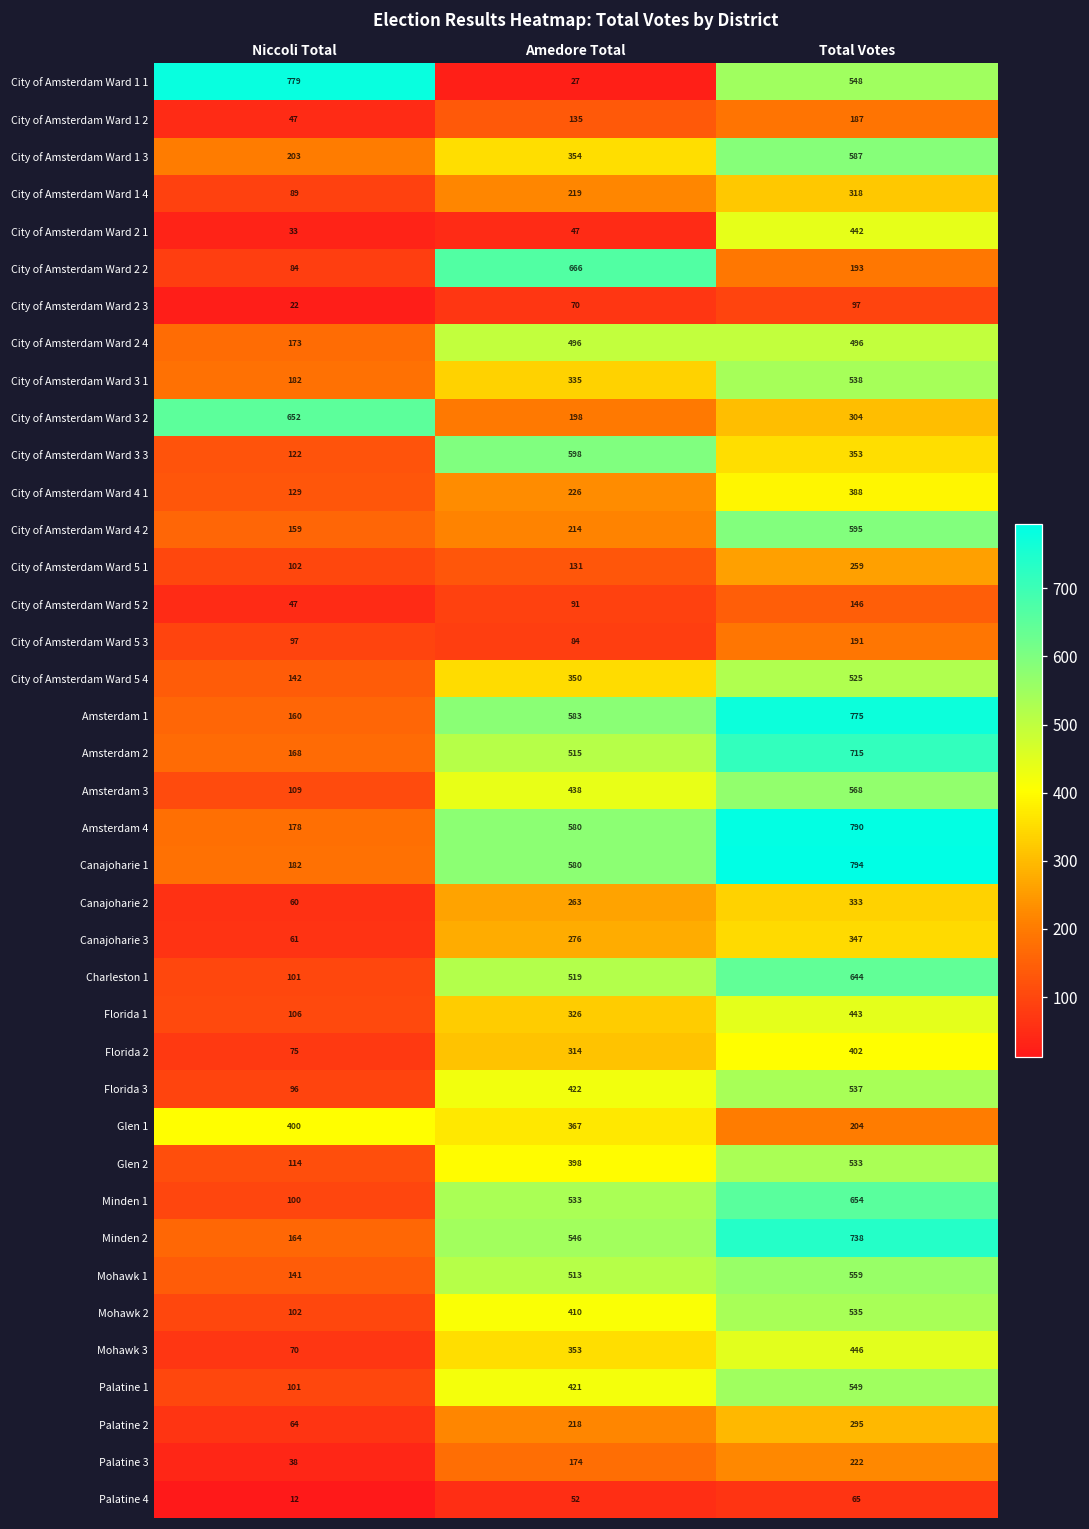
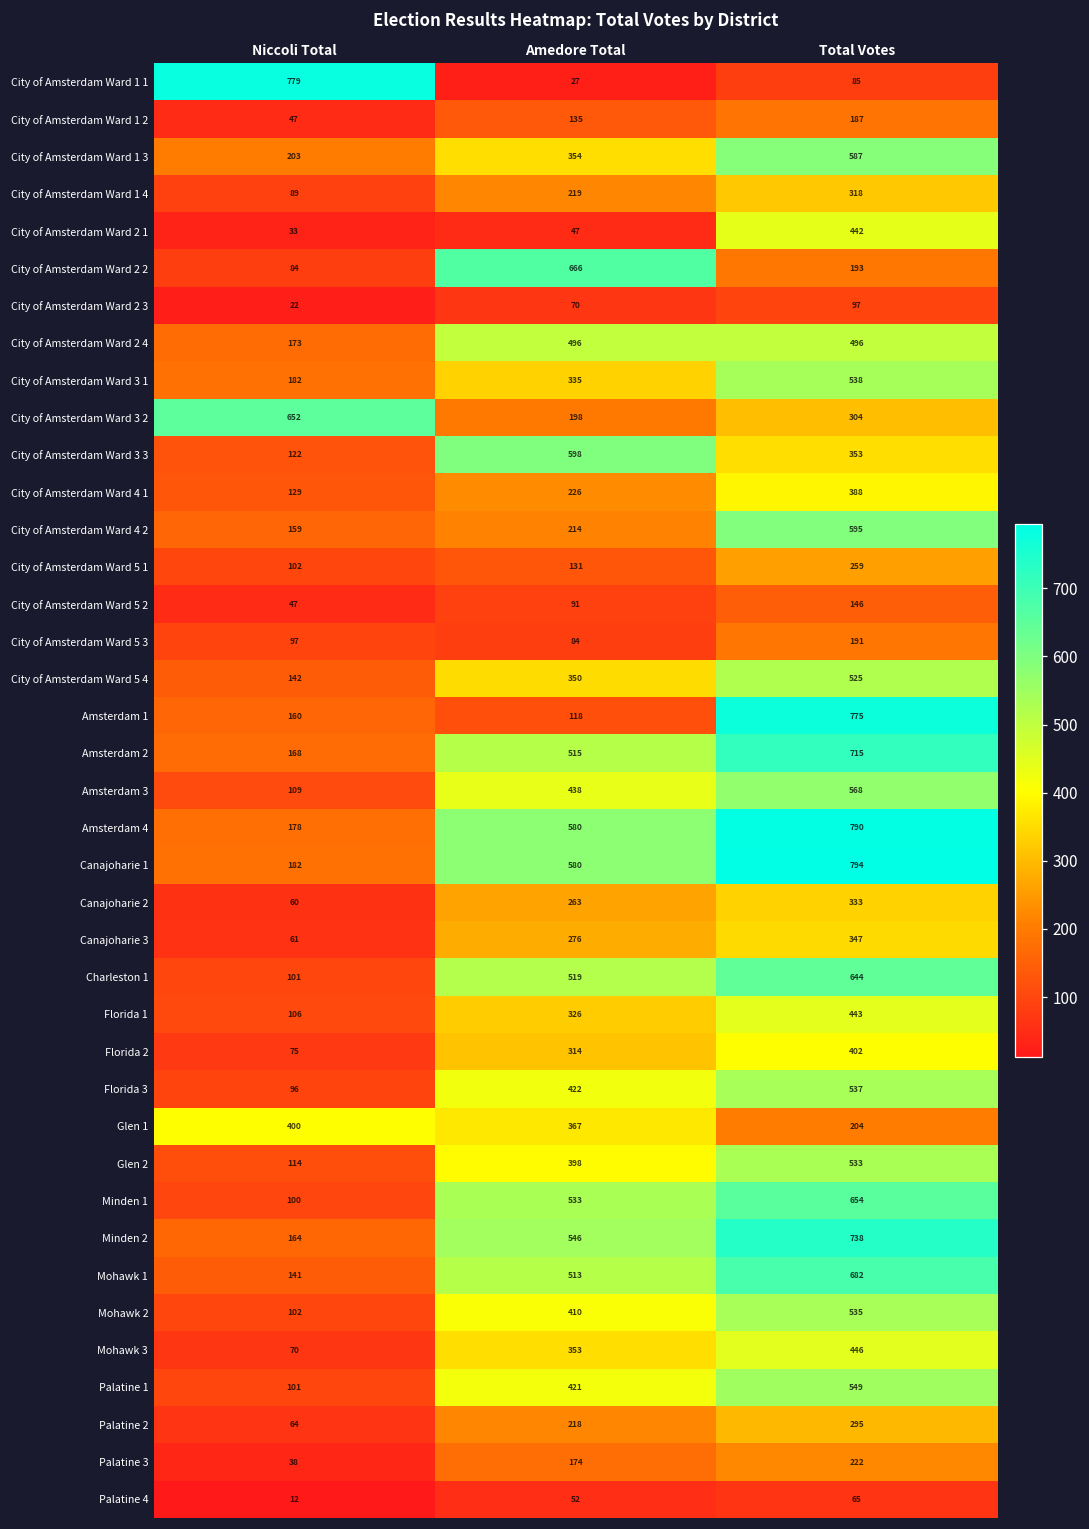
City of Amsterdam Ward 1 1, Total Votes: 548 -> 85
Amsterdam 1, Amedore Total: 583 -> 118
Mohawk 1, Total Votes: 559 -> 682
